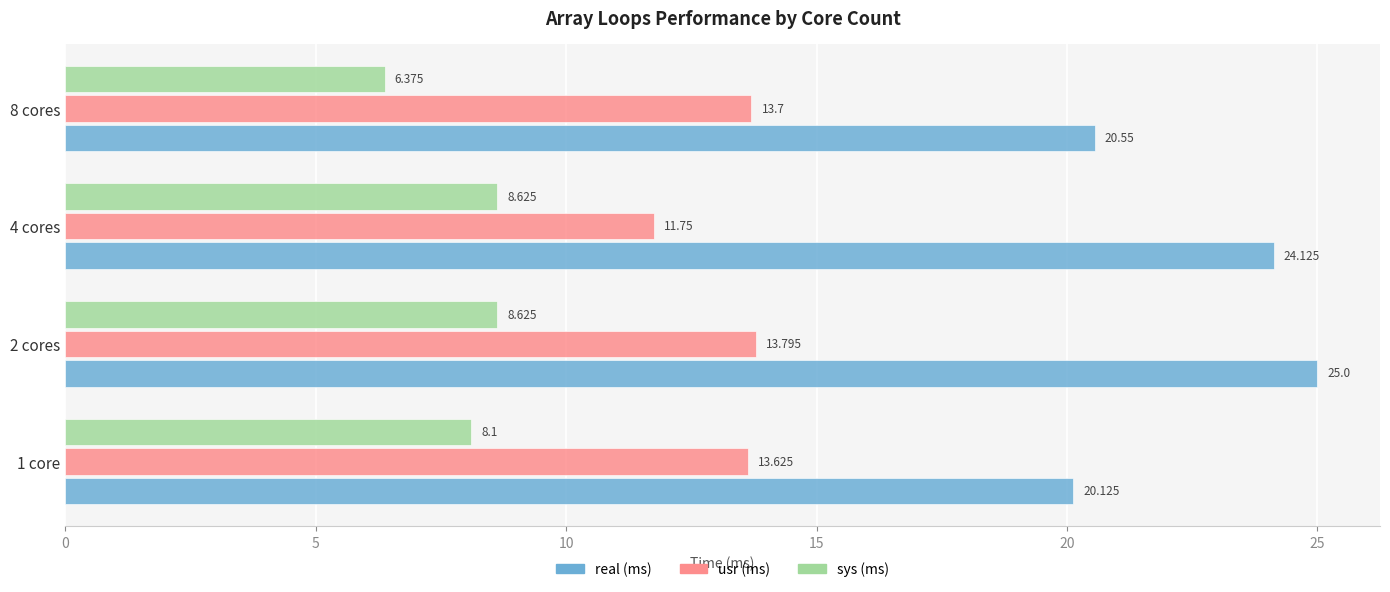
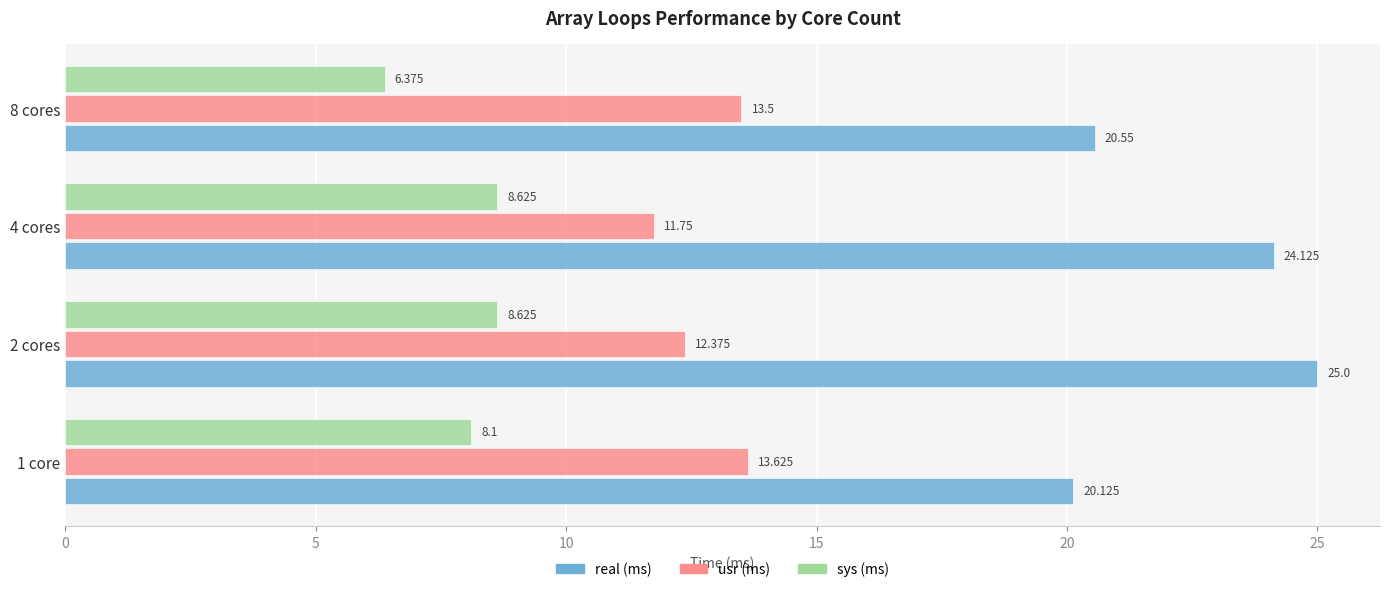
usr (ms), 8 cores: 13.7 -> 13.5
usr (ms), 2 cores: 13.795 -> 12.375
